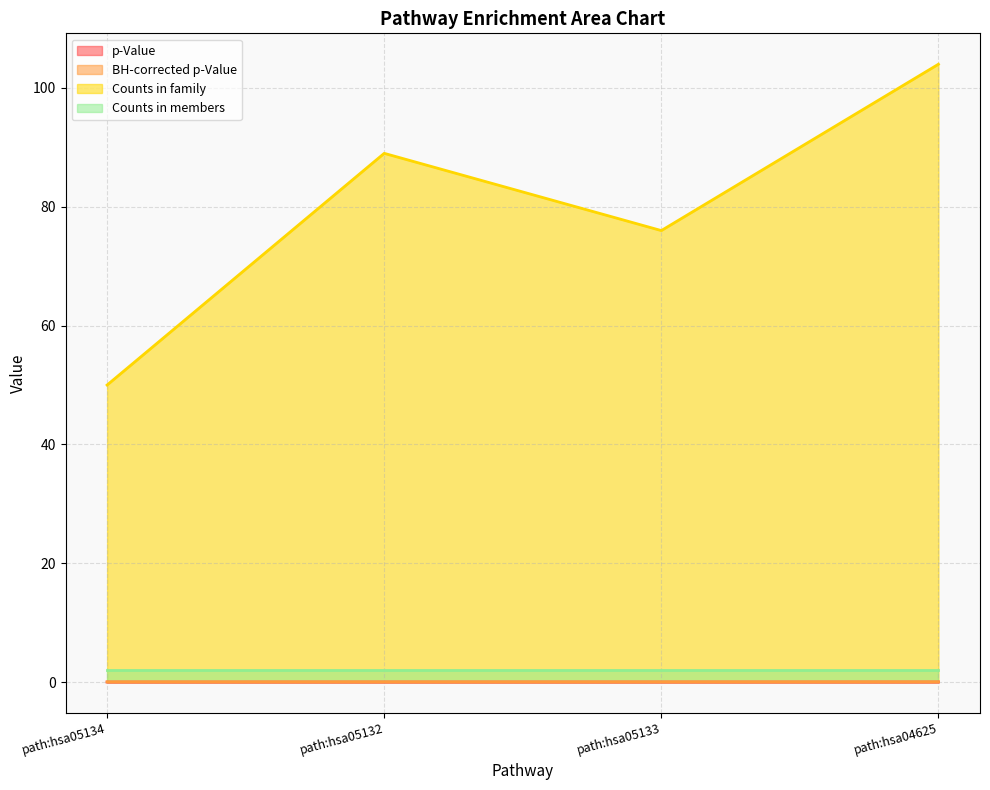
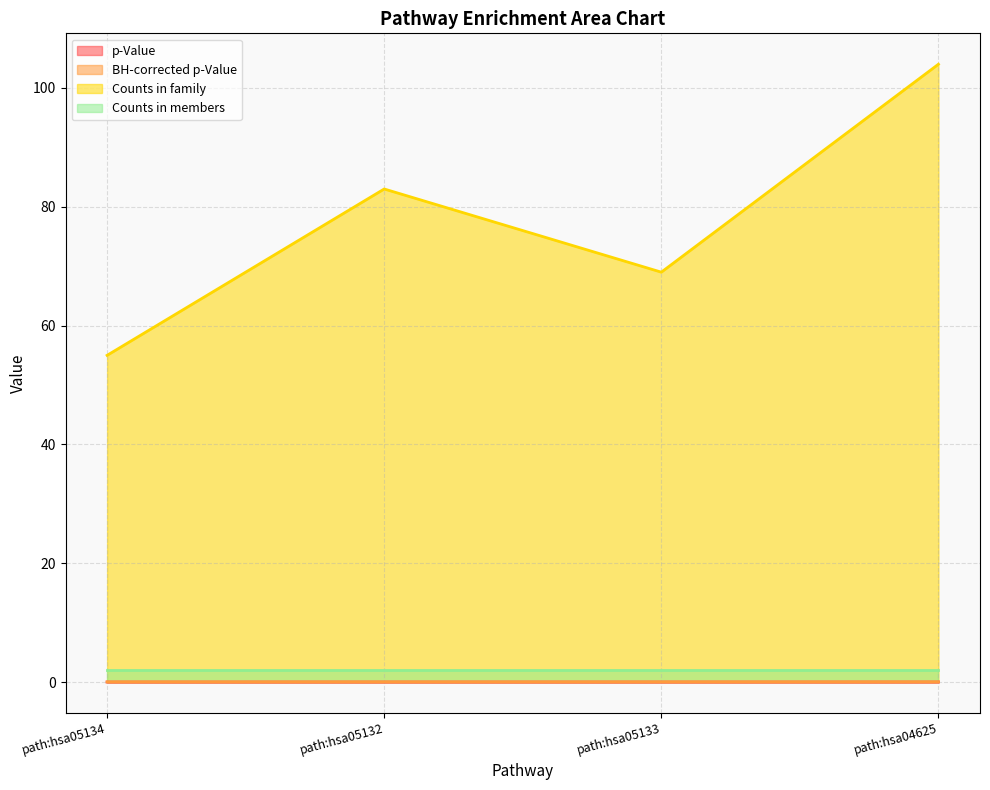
Counts in family, path:hsa05134: 50 -> 55
Counts in family, path:hsa05132: 89 -> 83
Counts in family, path:hsa05133: 76 -> 69
